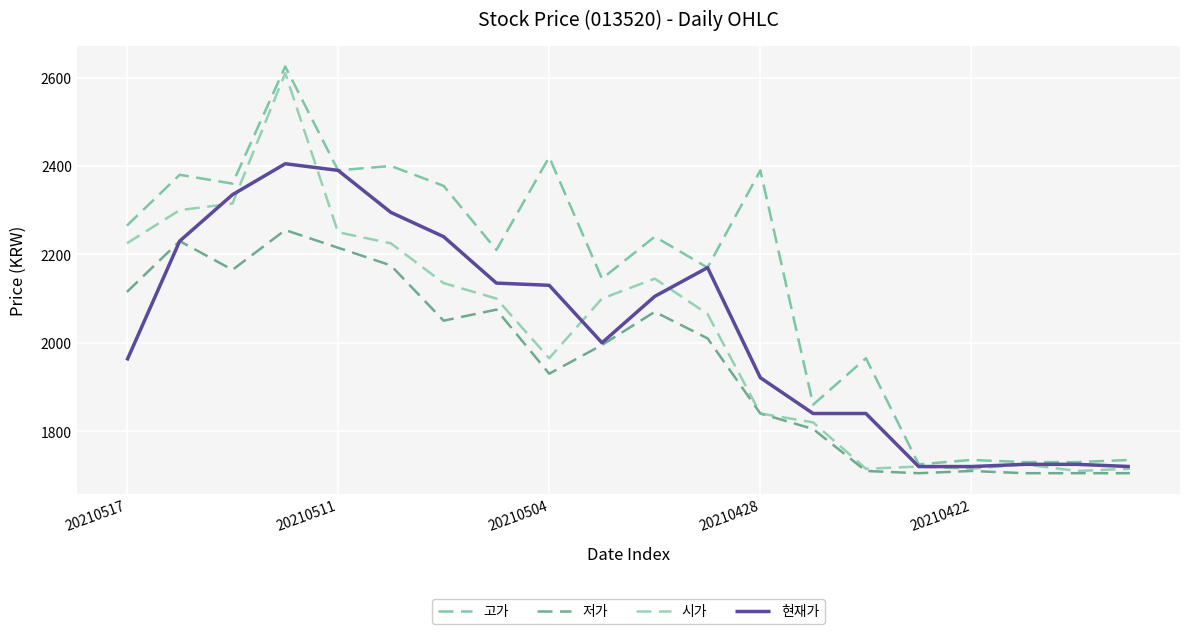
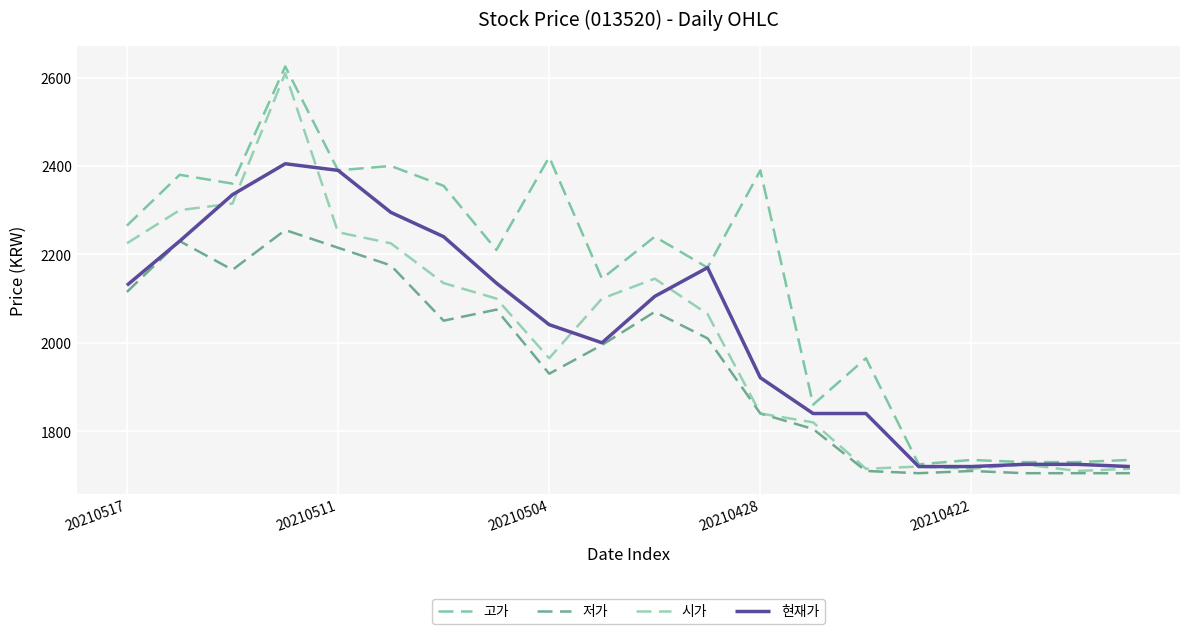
현재가, 20210517: 1960 -> 2130
현재가, 20210504: 2130 -> 2040
